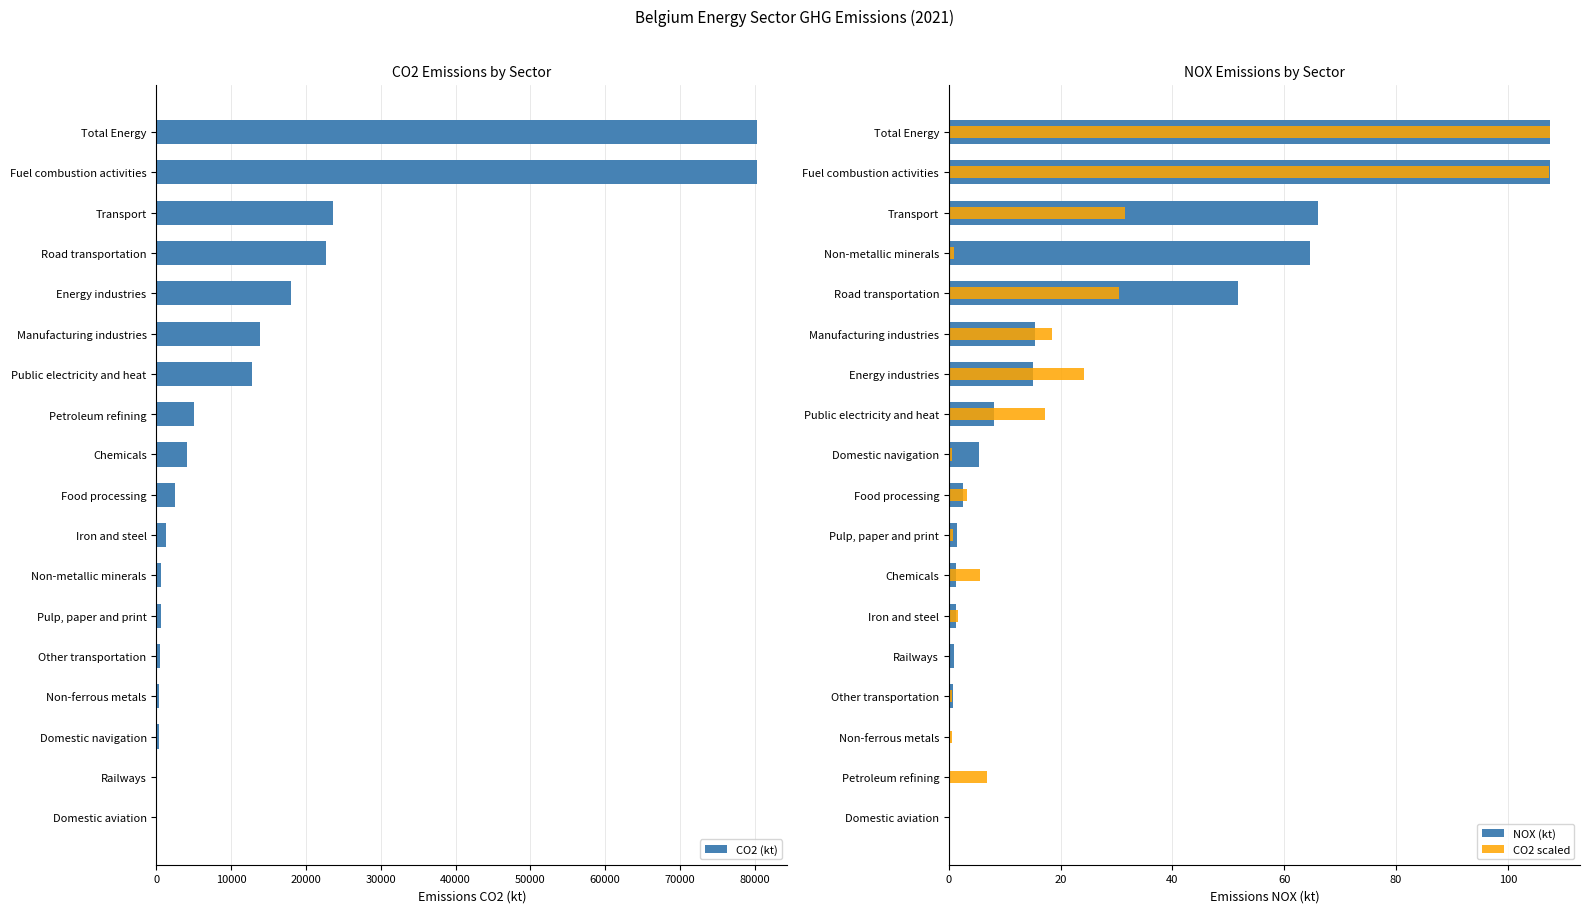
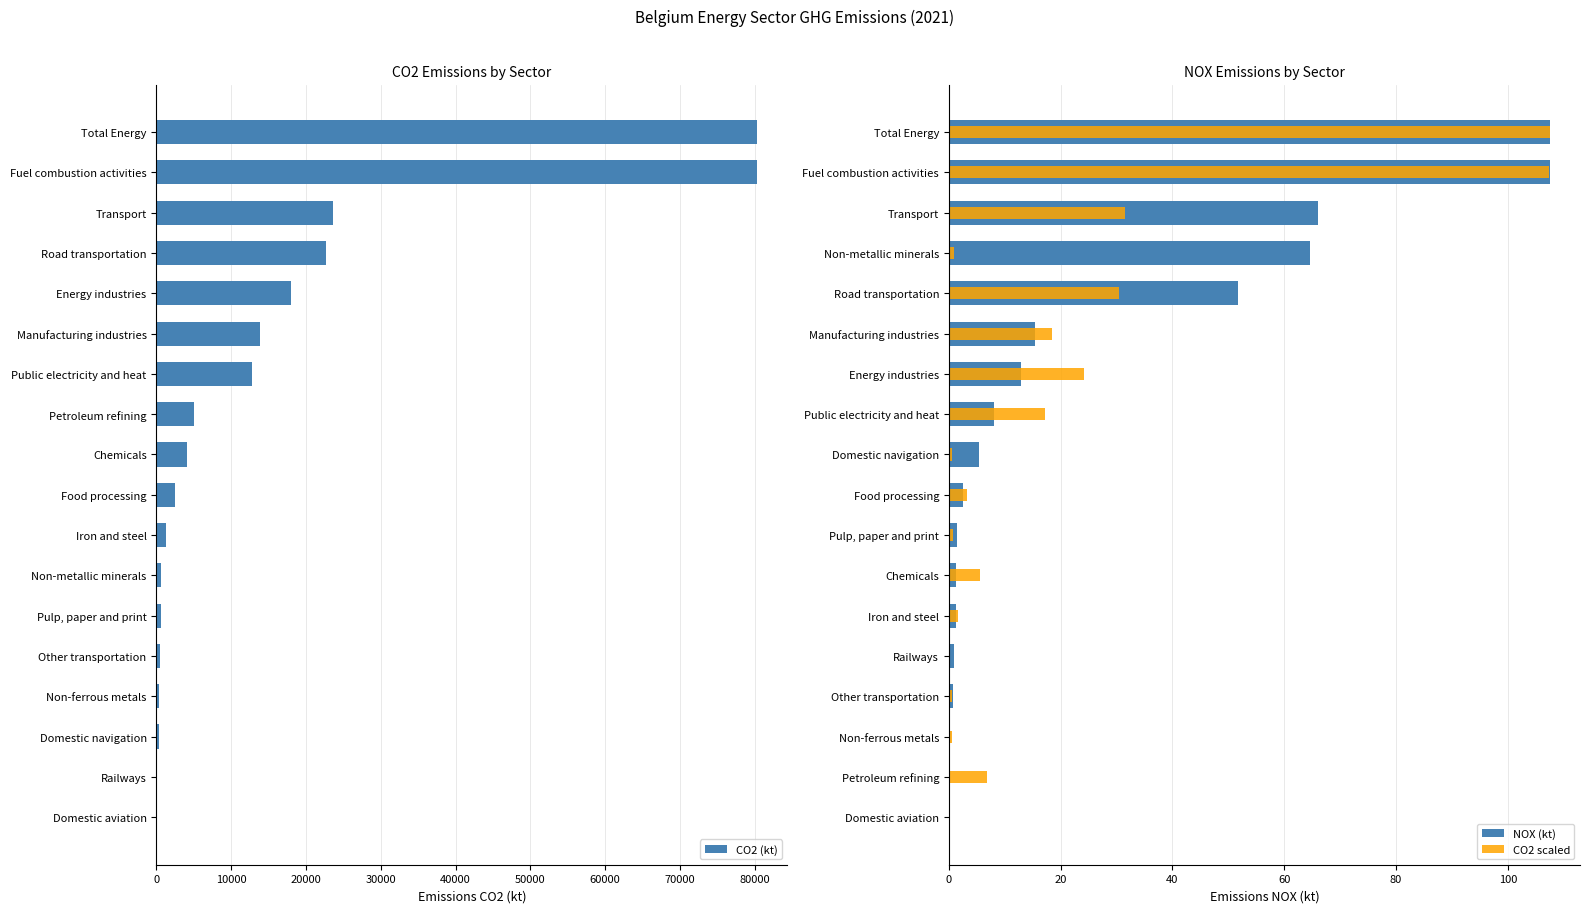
NOX Emissions by Sector, NOX (kt), Energy industries: 15 -> 13
